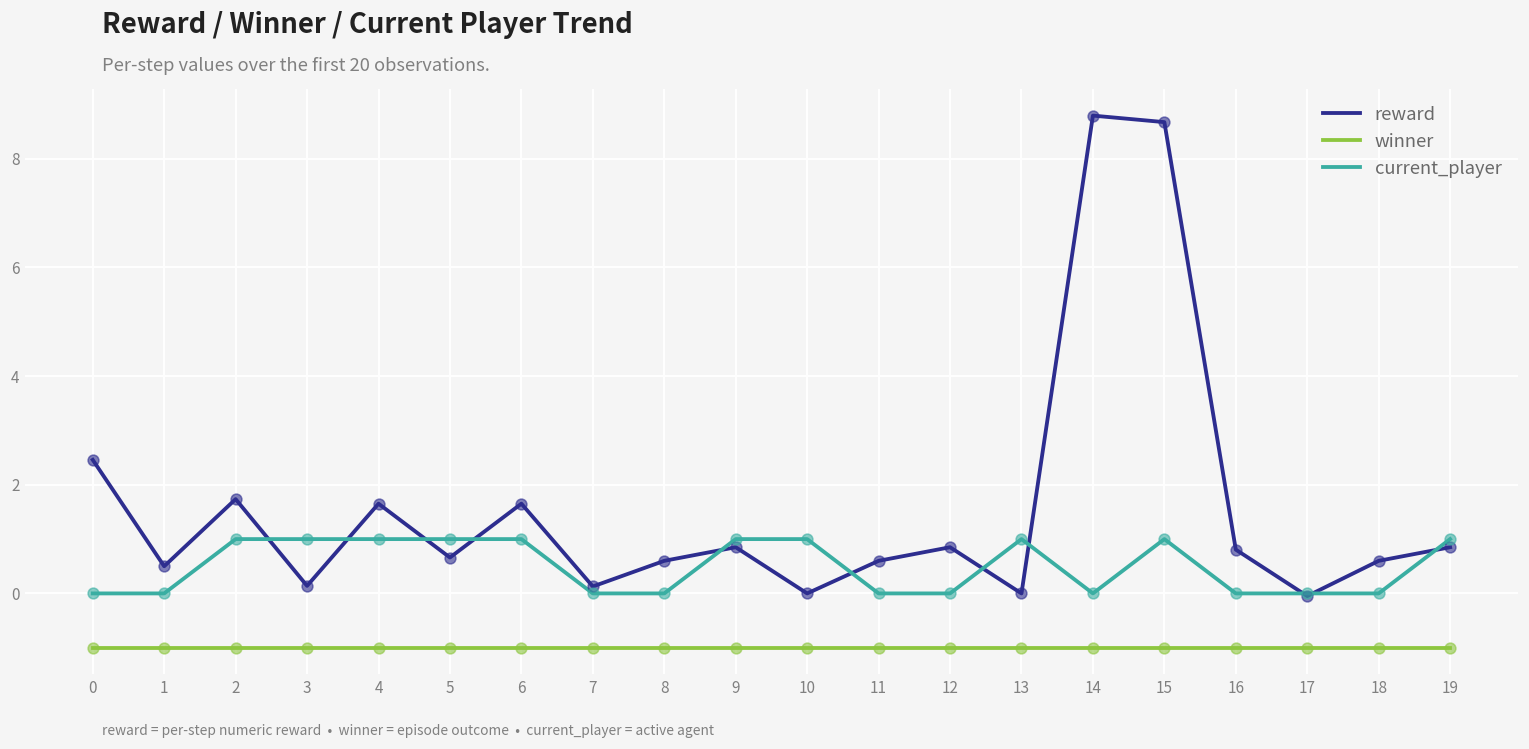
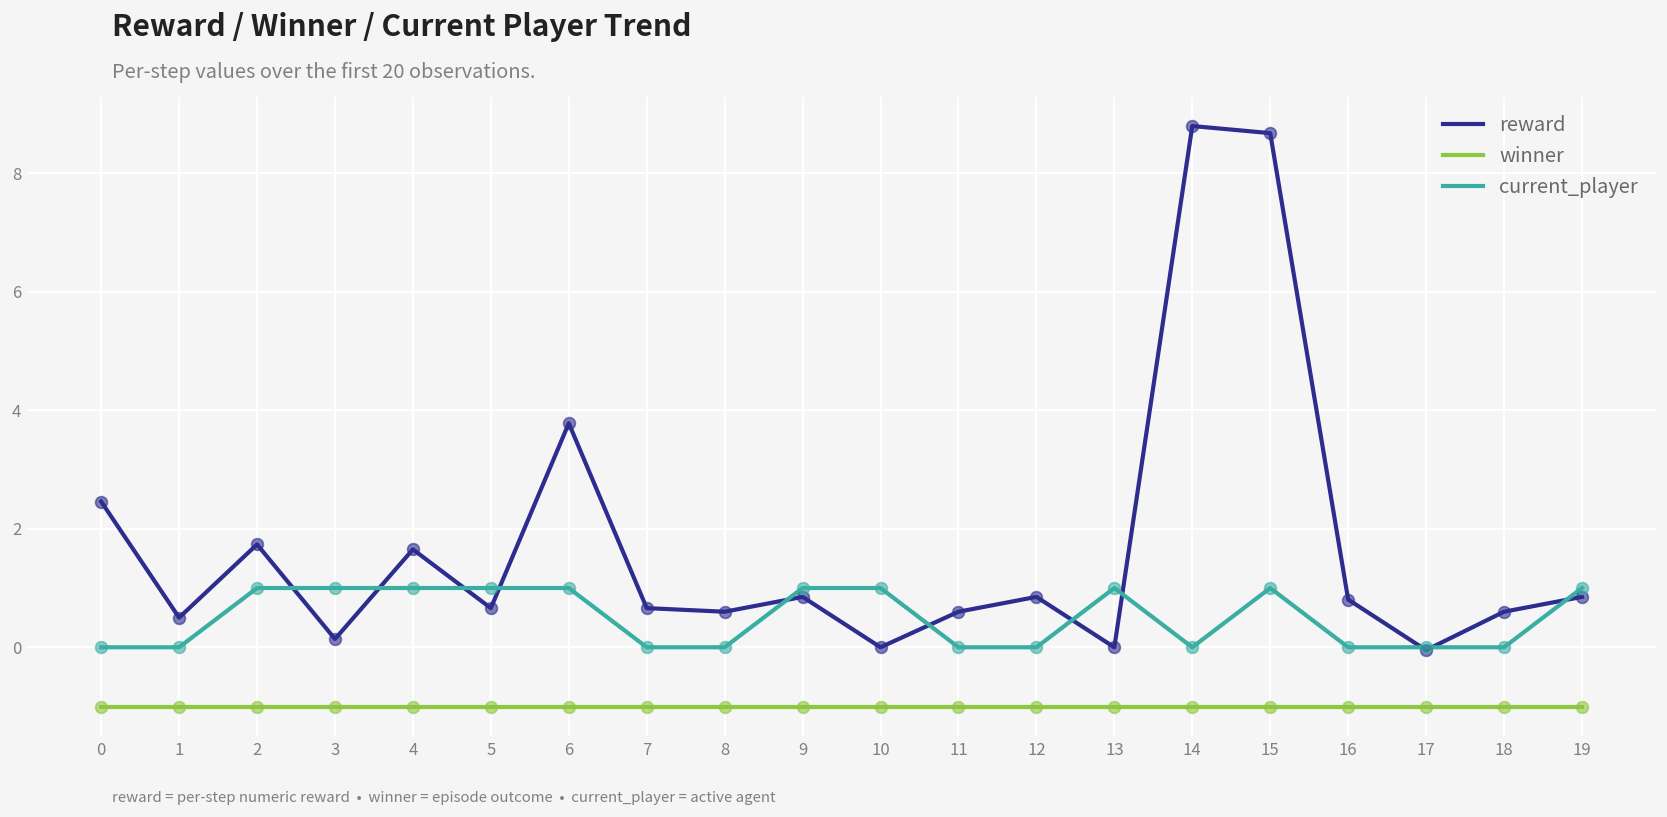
reward, 6: 1.7 -> 3.8
reward, 7: 0.1 -> 0.7
